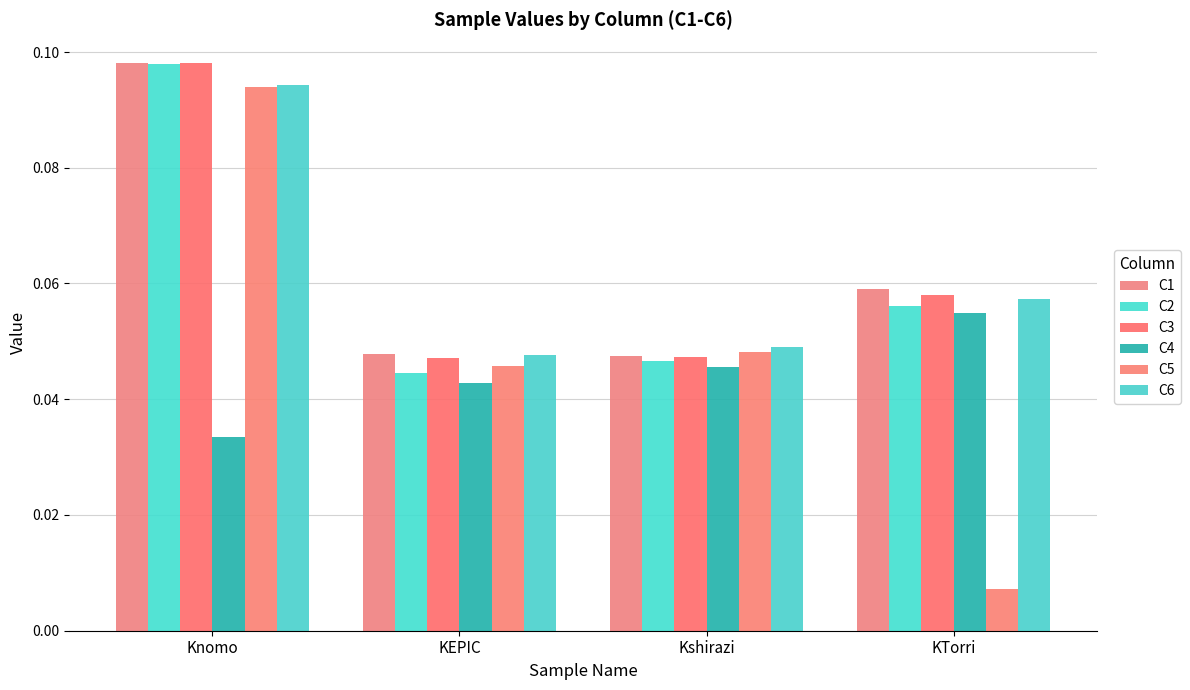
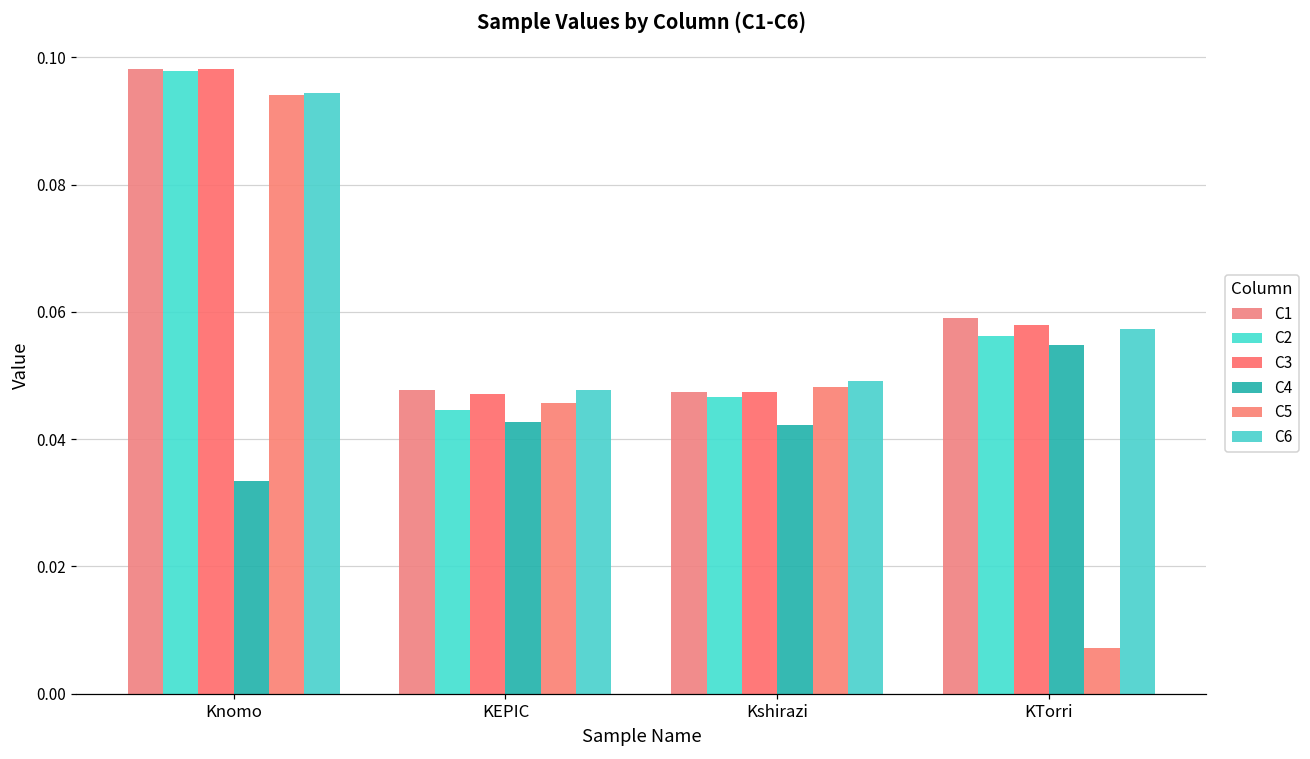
C4, Kshirazi: 0.046 -> 0.042
